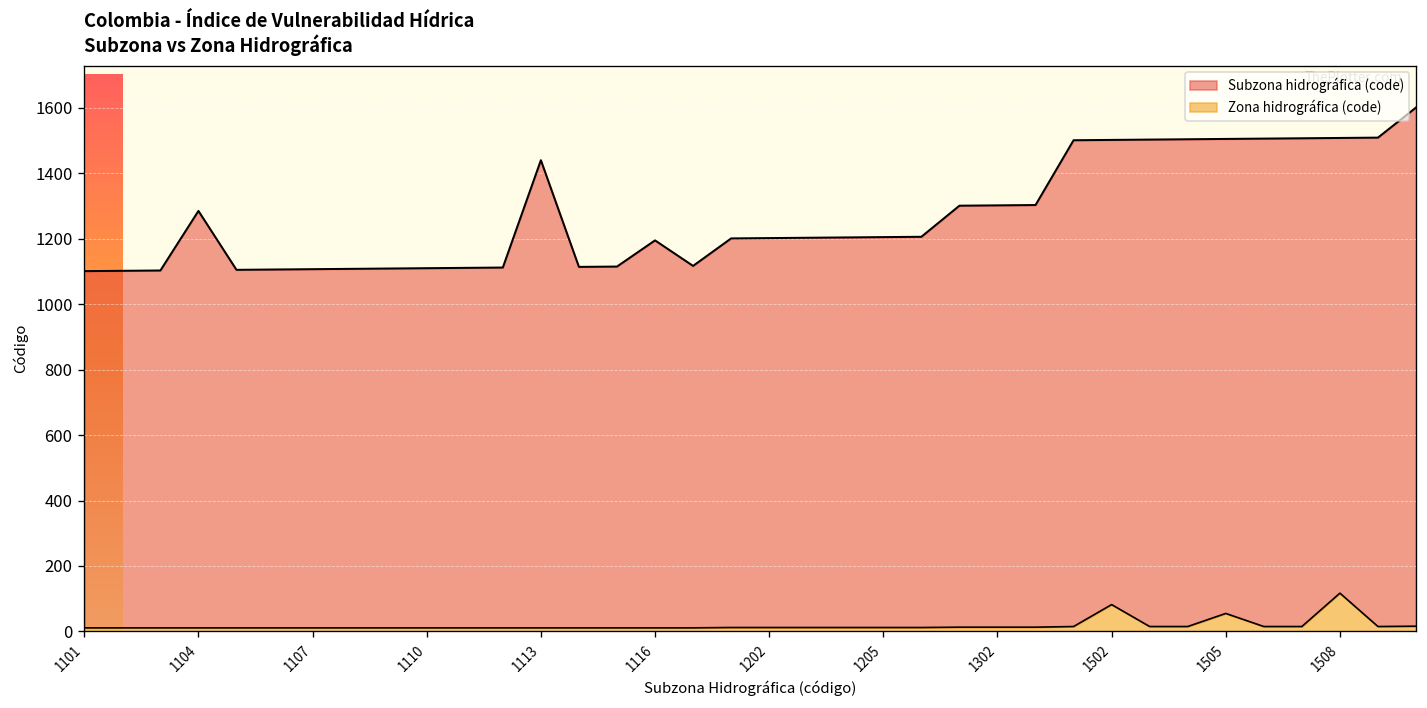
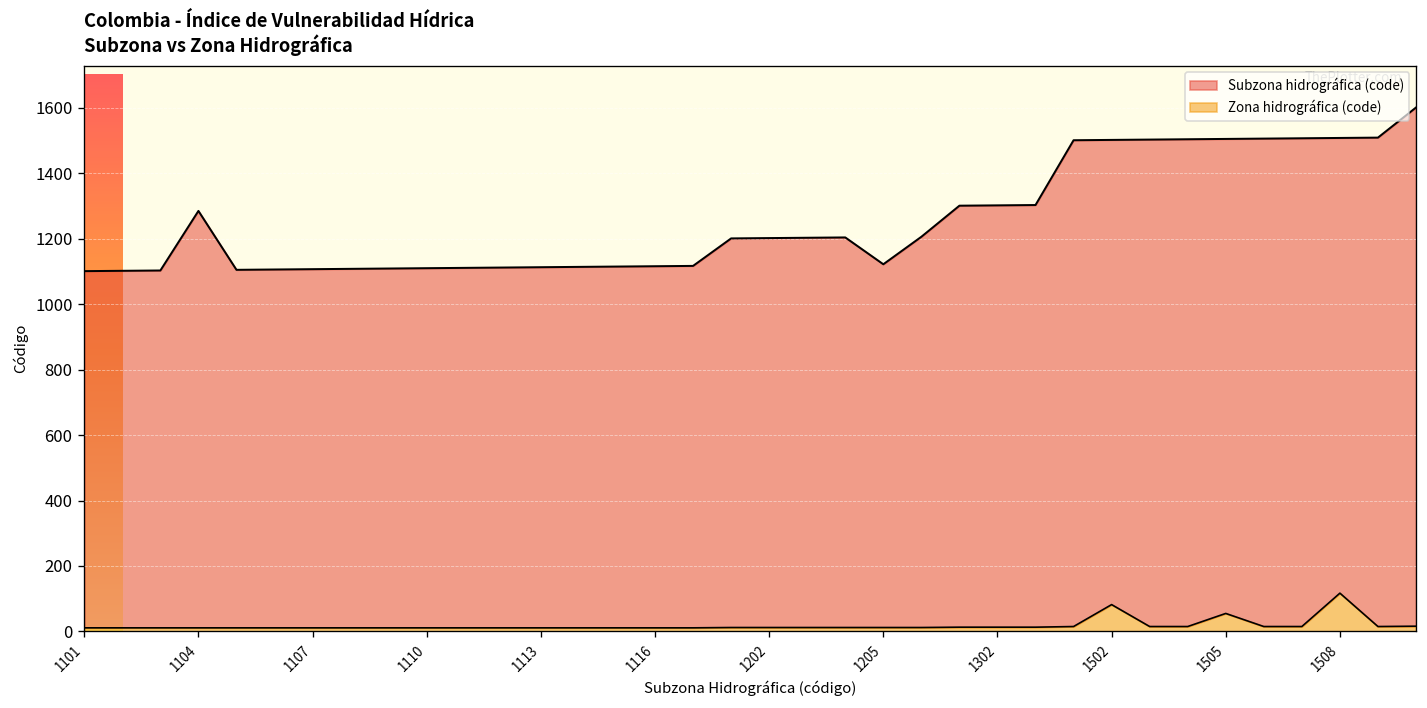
Subzona hidrográfica (code), 1113: 1440 -> 1110
Subzona hidrográfica (code), 1116: 1200 -> 1120
Subzona hidrográfica (code), 1205: 1210 -> 1120
